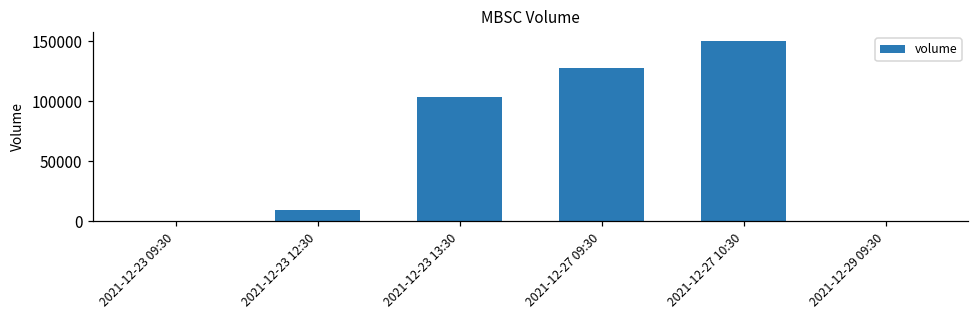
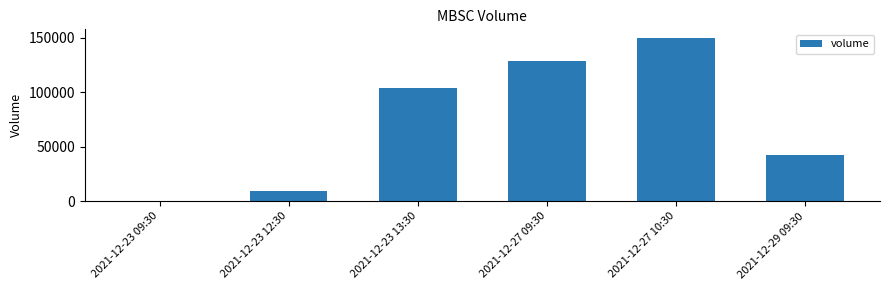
2021-12-29 09:30: 0 -> 42000
